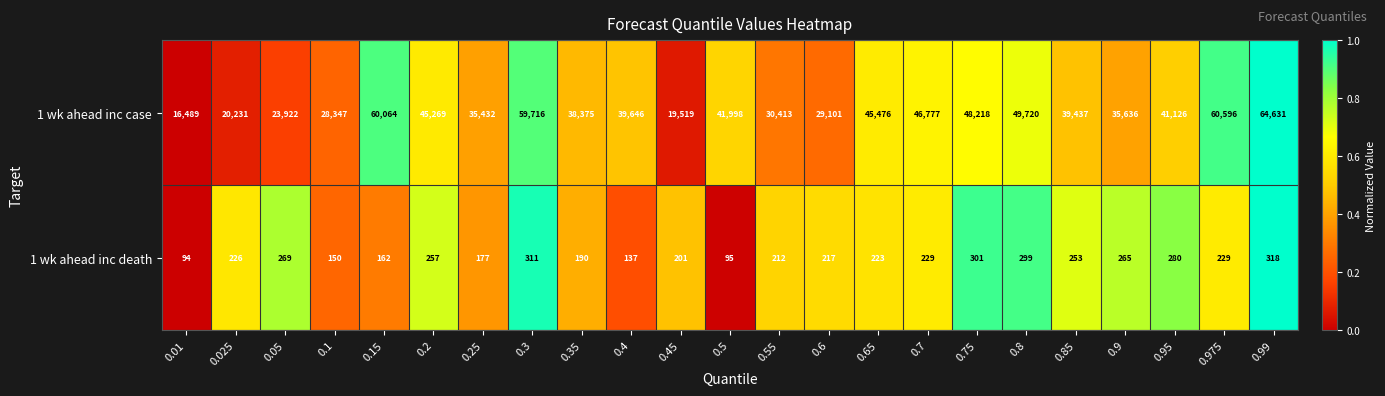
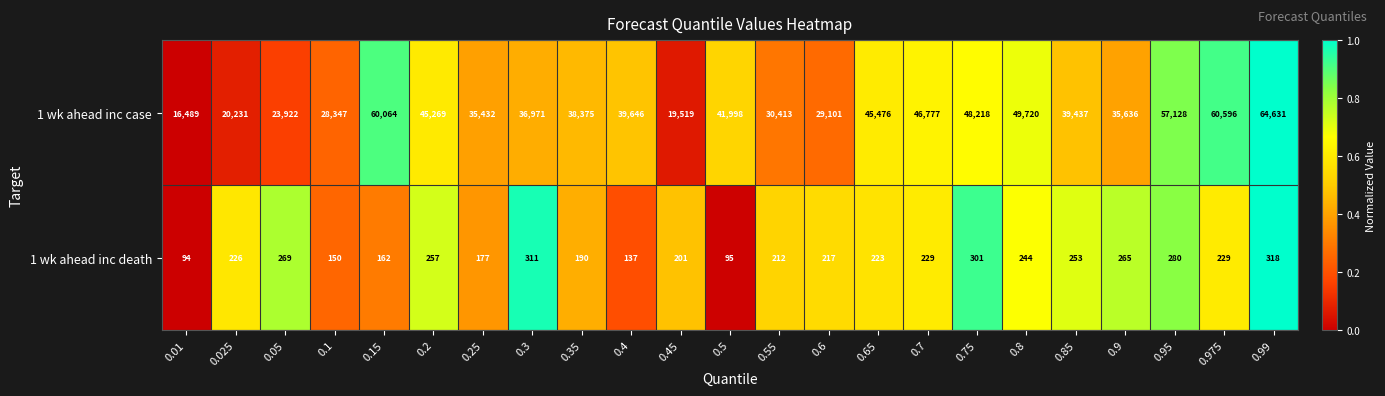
1 wk ahead inc case, 0.3: 59,716 -> 36,971
1 wk ahead inc case, 0.95: 41,126 -> 57,128
1 wk ahead inc death, 0.8: 299 -> 244
